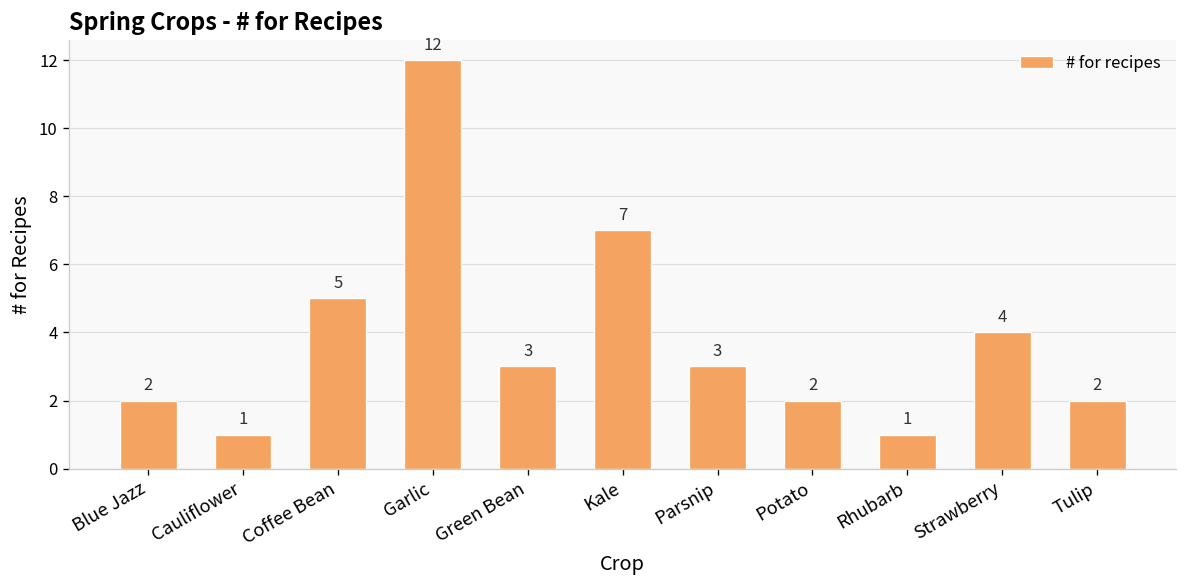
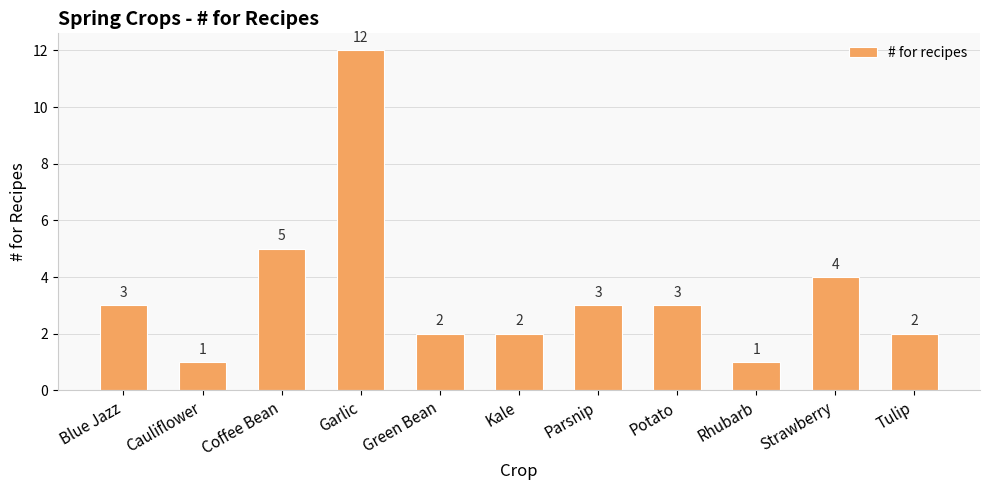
Blue Jazz: 2 -> 3
Green Bean: 3 -> 2
Kale: 7 -> 2
Potato: 2 -> 3
